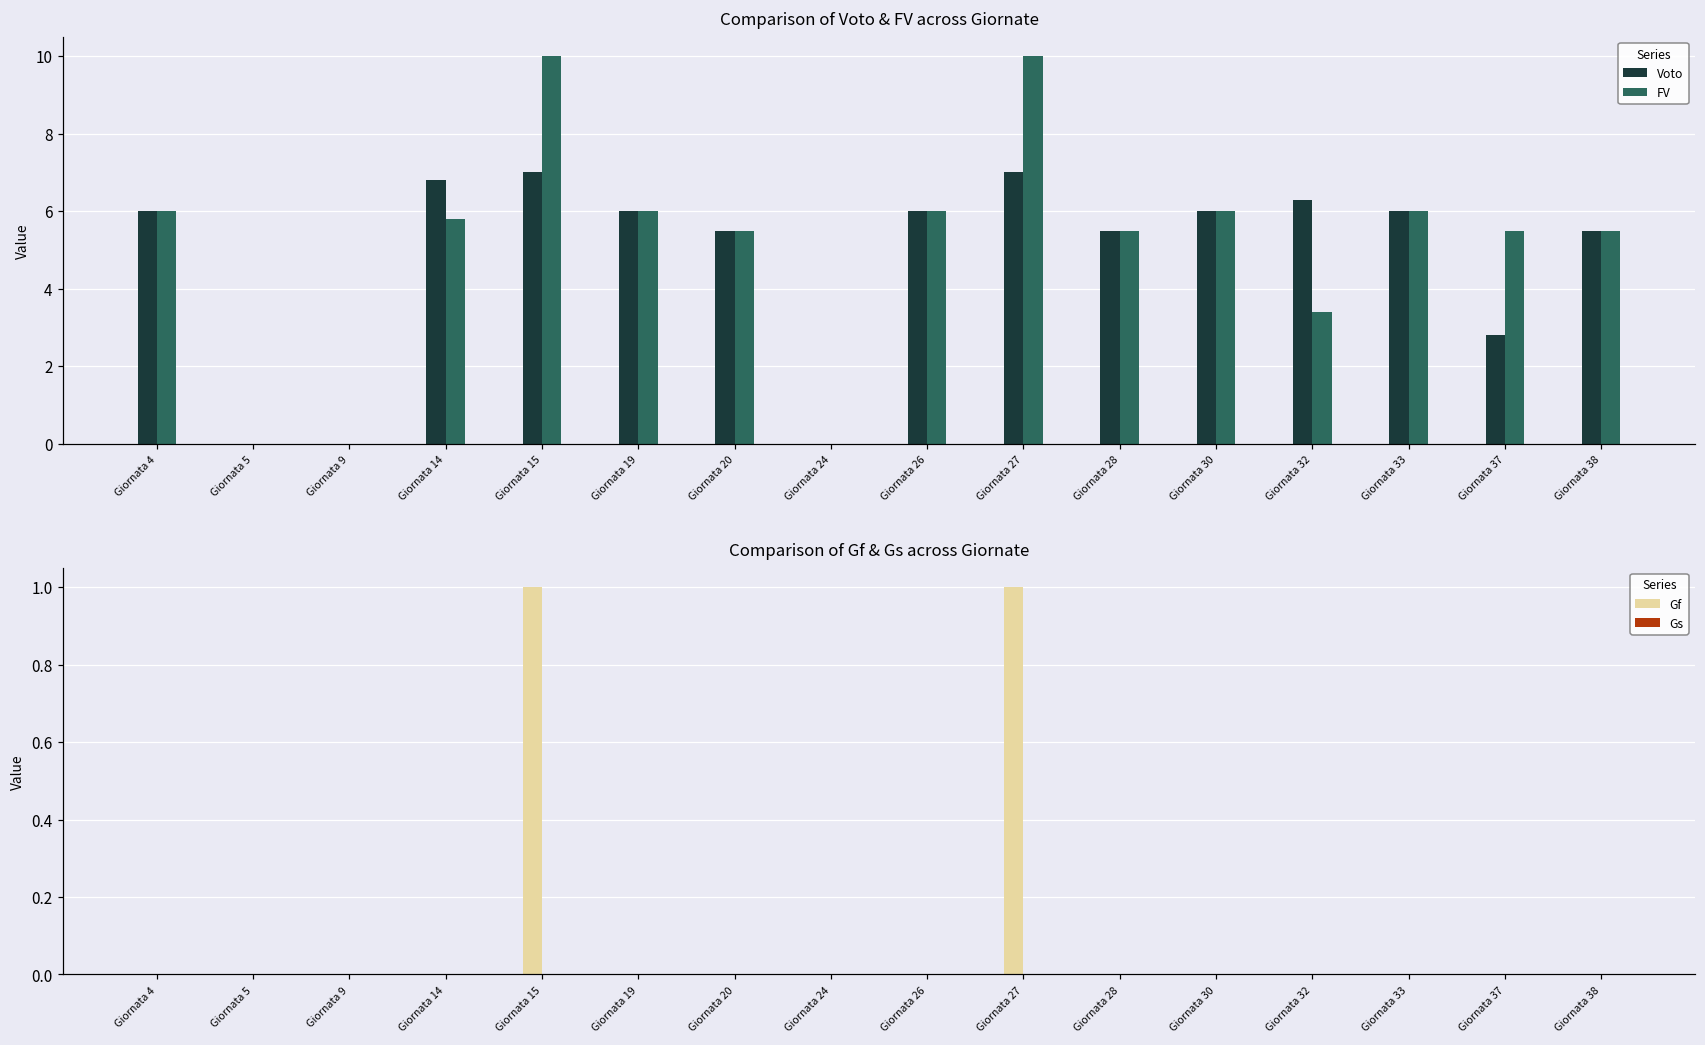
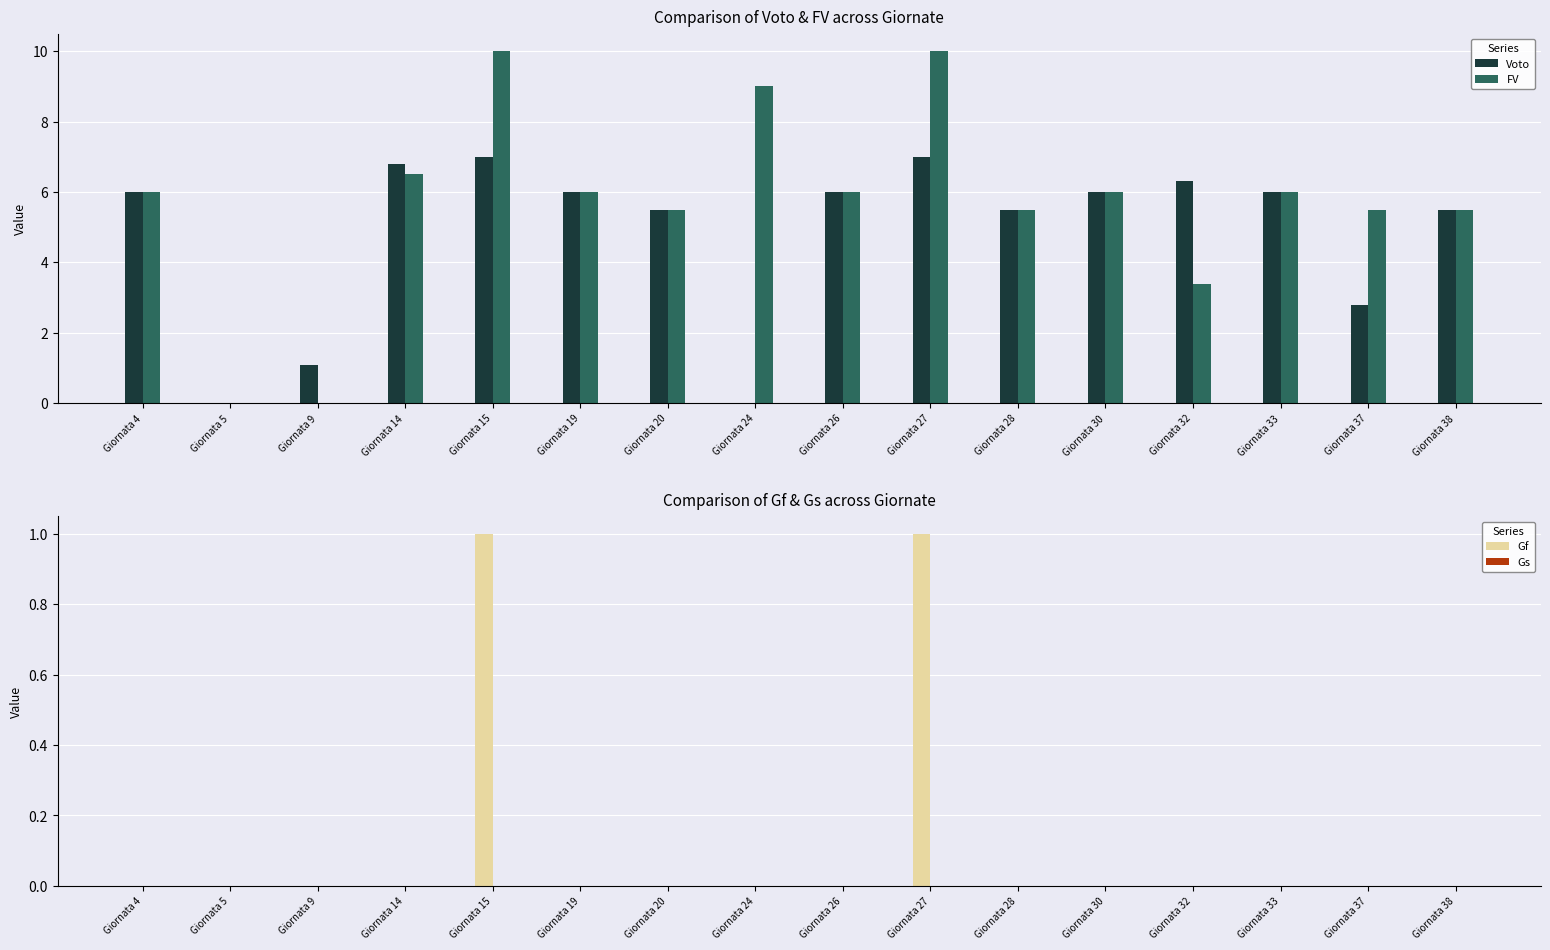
Comparison of Voto & FV across Giornate, Voto, Giornata 9: 0.0 -> 1.1
Comparison of Voto & FV across Giornate, FV, Giornata 14: 5.8 -> 6.5
Comparison of Voto & FV across Giornate, FV, Giornata 24: 0 -> 9
